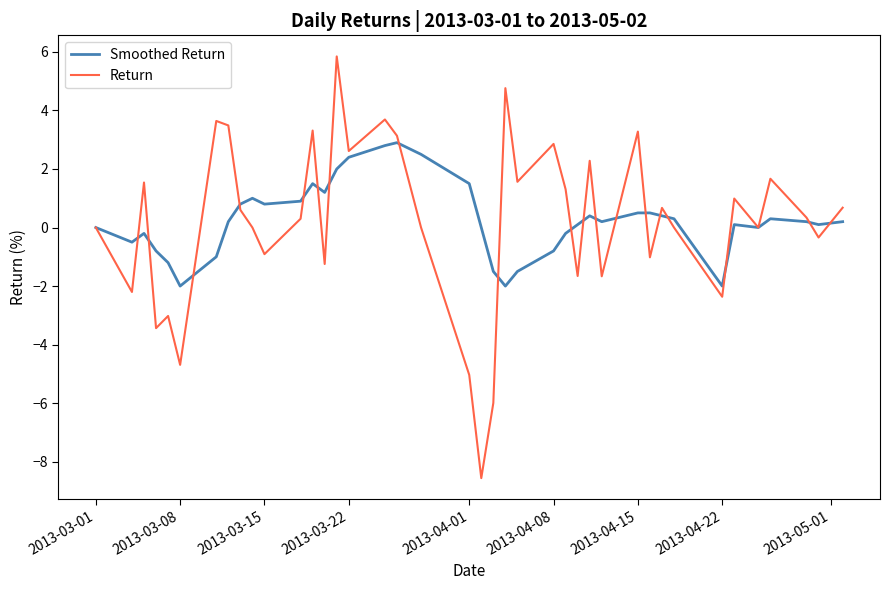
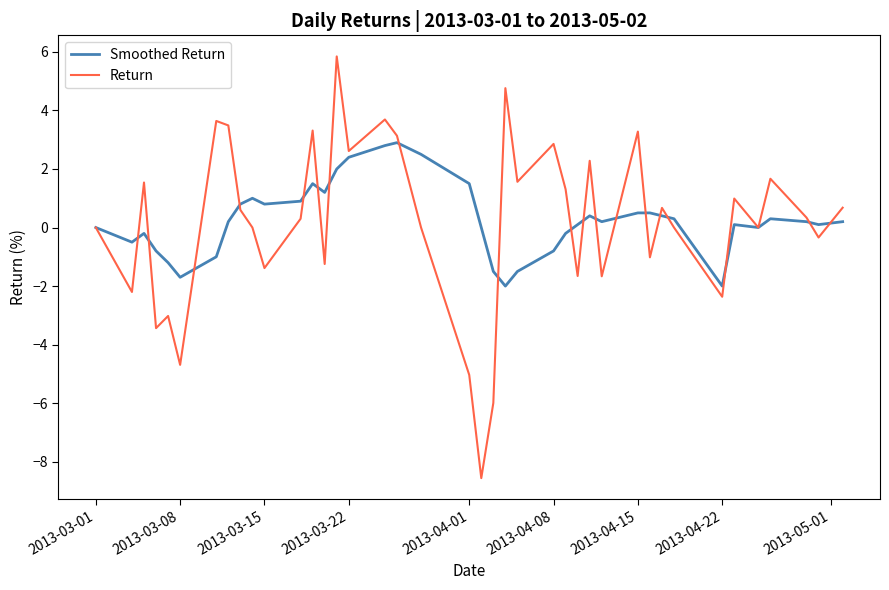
Smoothed Return, 2013-03-08: -2.0 -> -1.7
Return, 2013-03-15: -0.9 -> -1.4
